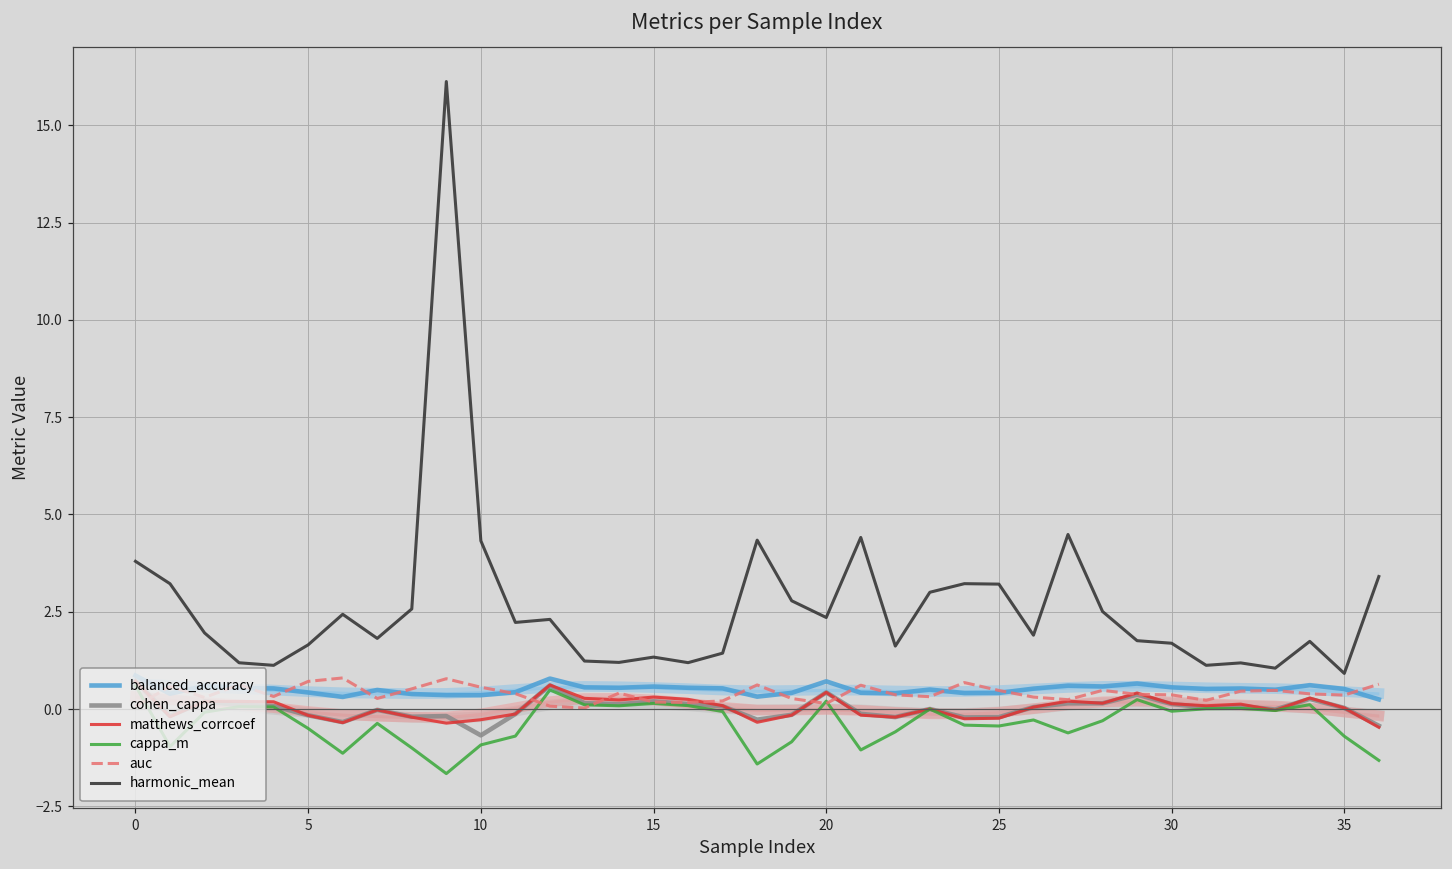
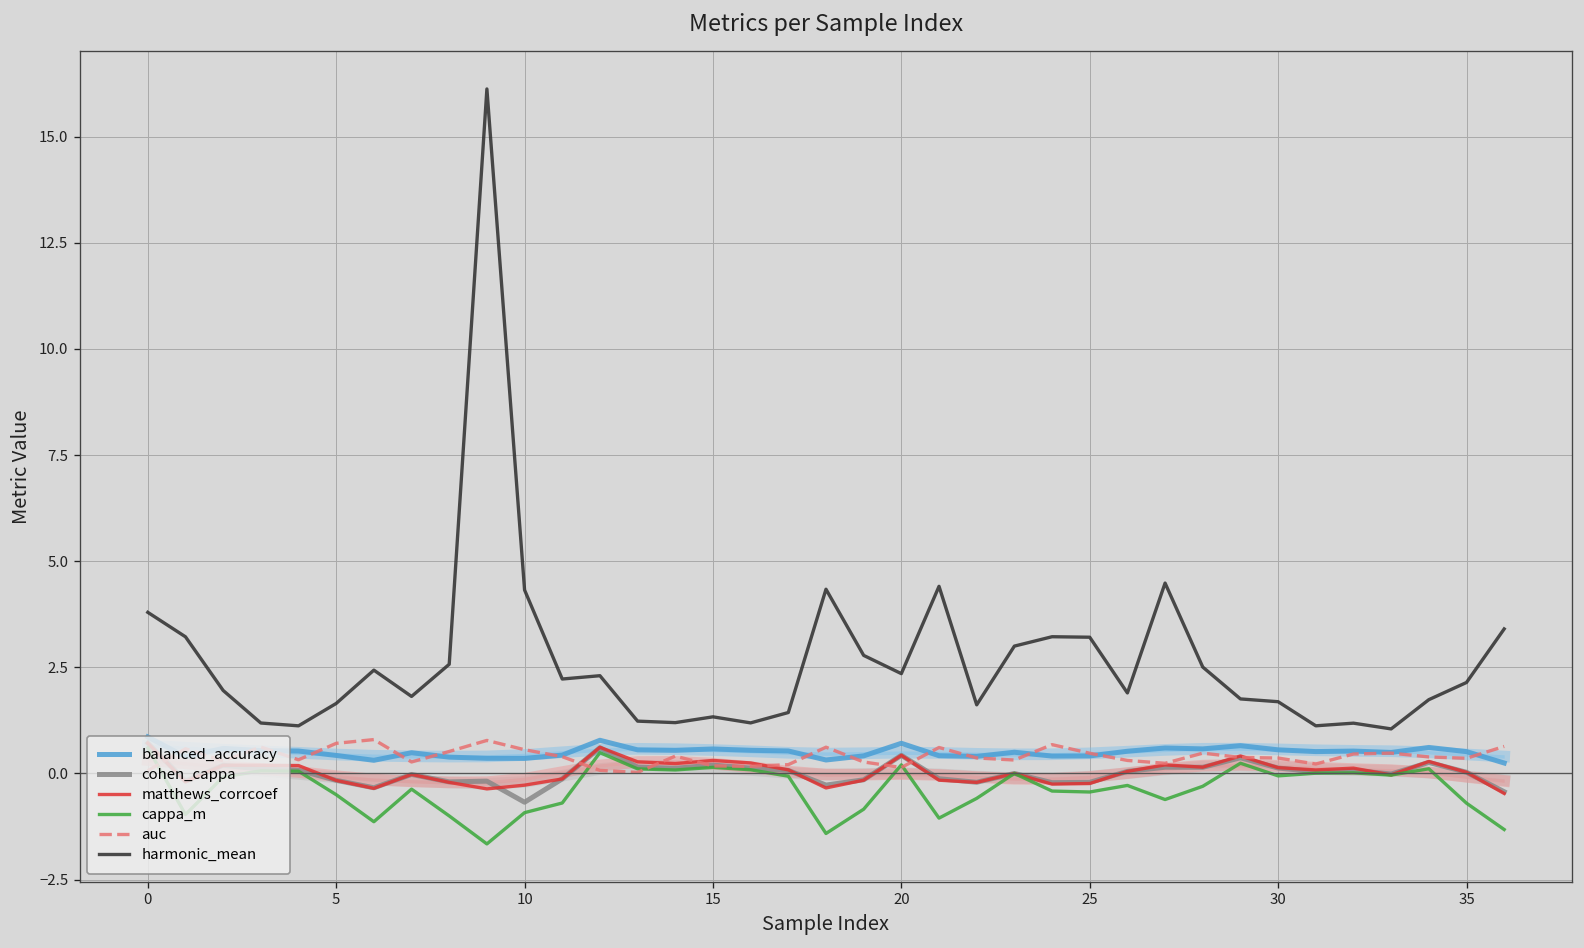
harmonic_mean, 35: 0.9 -> 2.1
